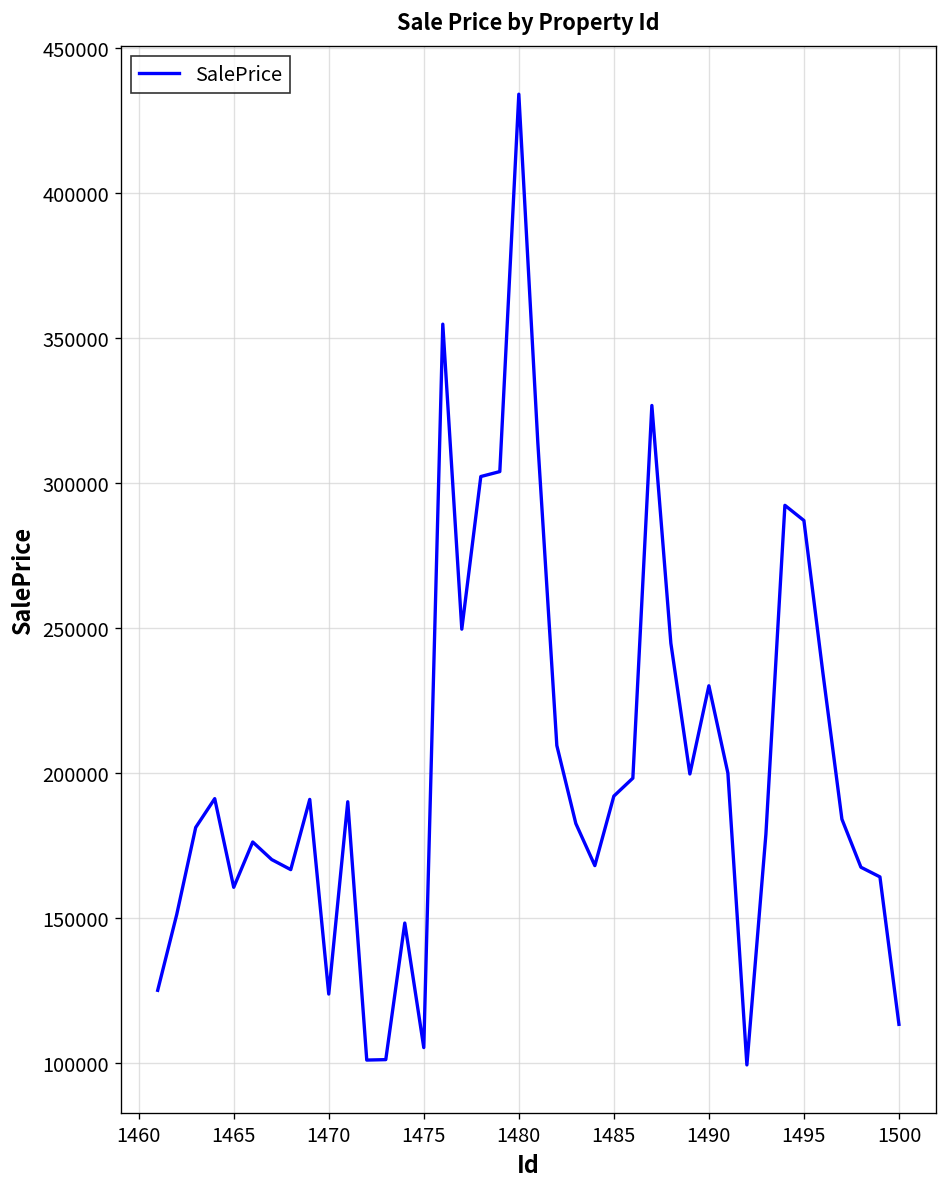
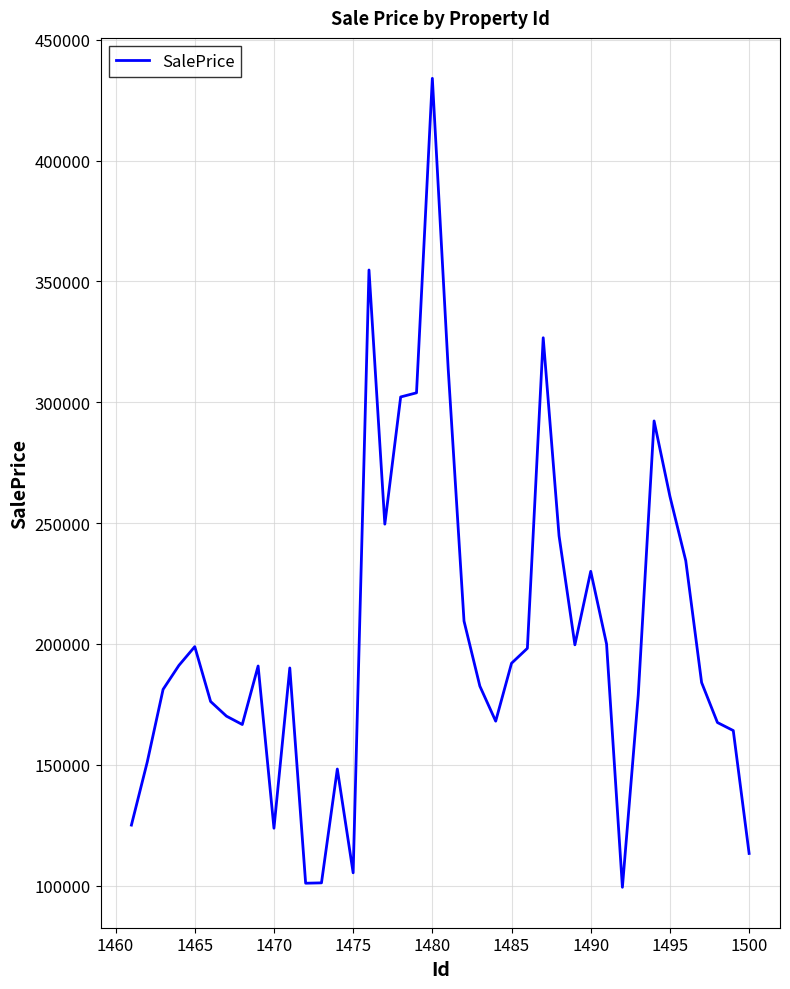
1465: 161000 -> 199000
1495: 287000 -> 261000
